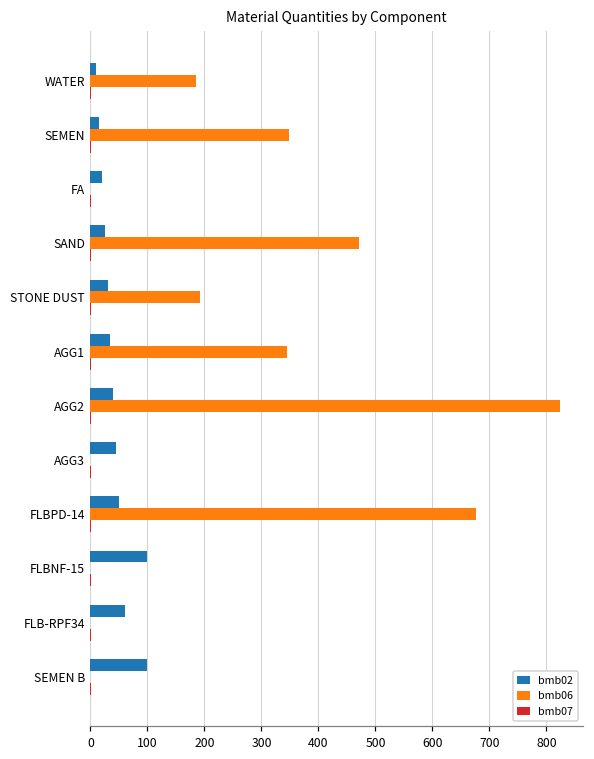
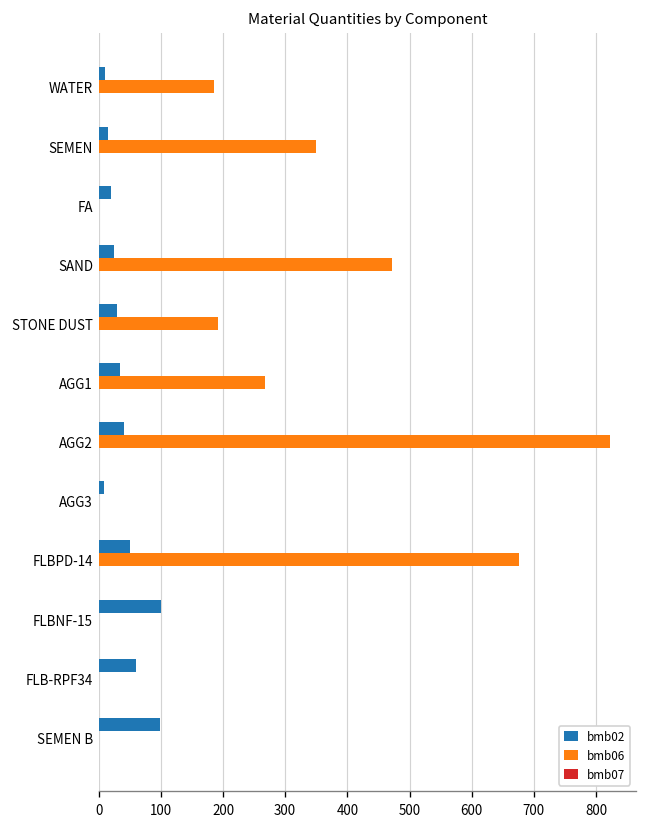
bmb06, AGG1: 350 -> 270
bmb02, AGG3: 50 -> 10
